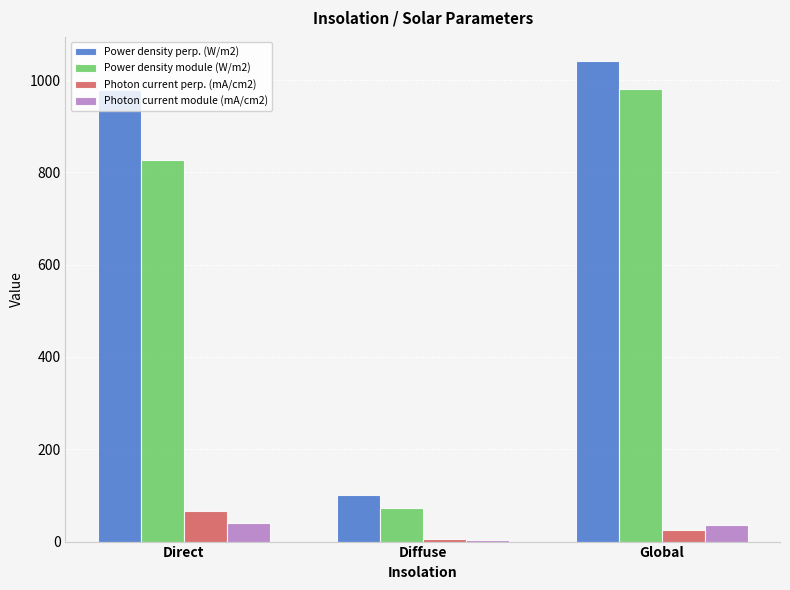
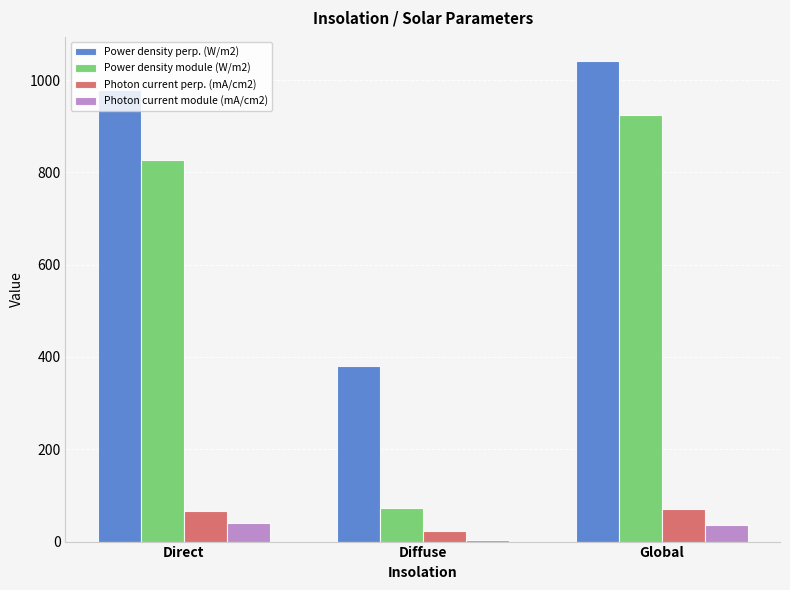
Power density perp. (W/m2), Diffuse: 100 -> 380
Photon current perp. (mA/cm2), Diffuse: 0 -> 20
Power density module (W/m2), Global: 980 -> 920
Photon current perp. (mA/cm2), Global: 30 -> 70
